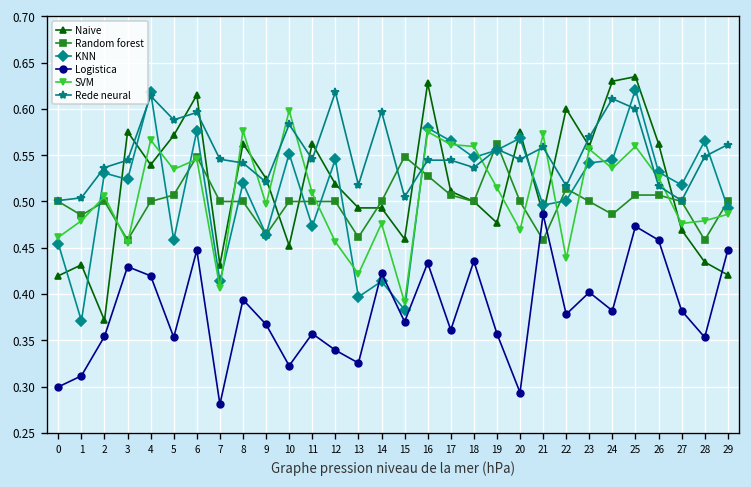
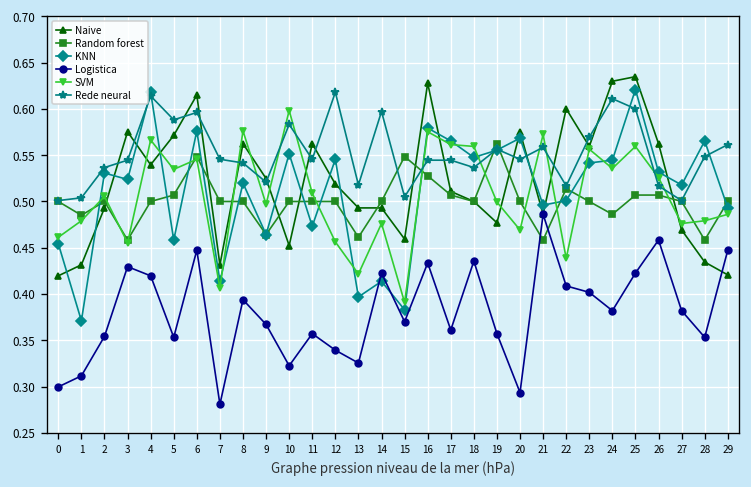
Naive, 2: 0.37 -> 0.49
SVM, 19: 0.51 -> 0.50
Logistica, 22: 0.38 -> 0.41
Logistica, 25: 0.47 -> 0.42
